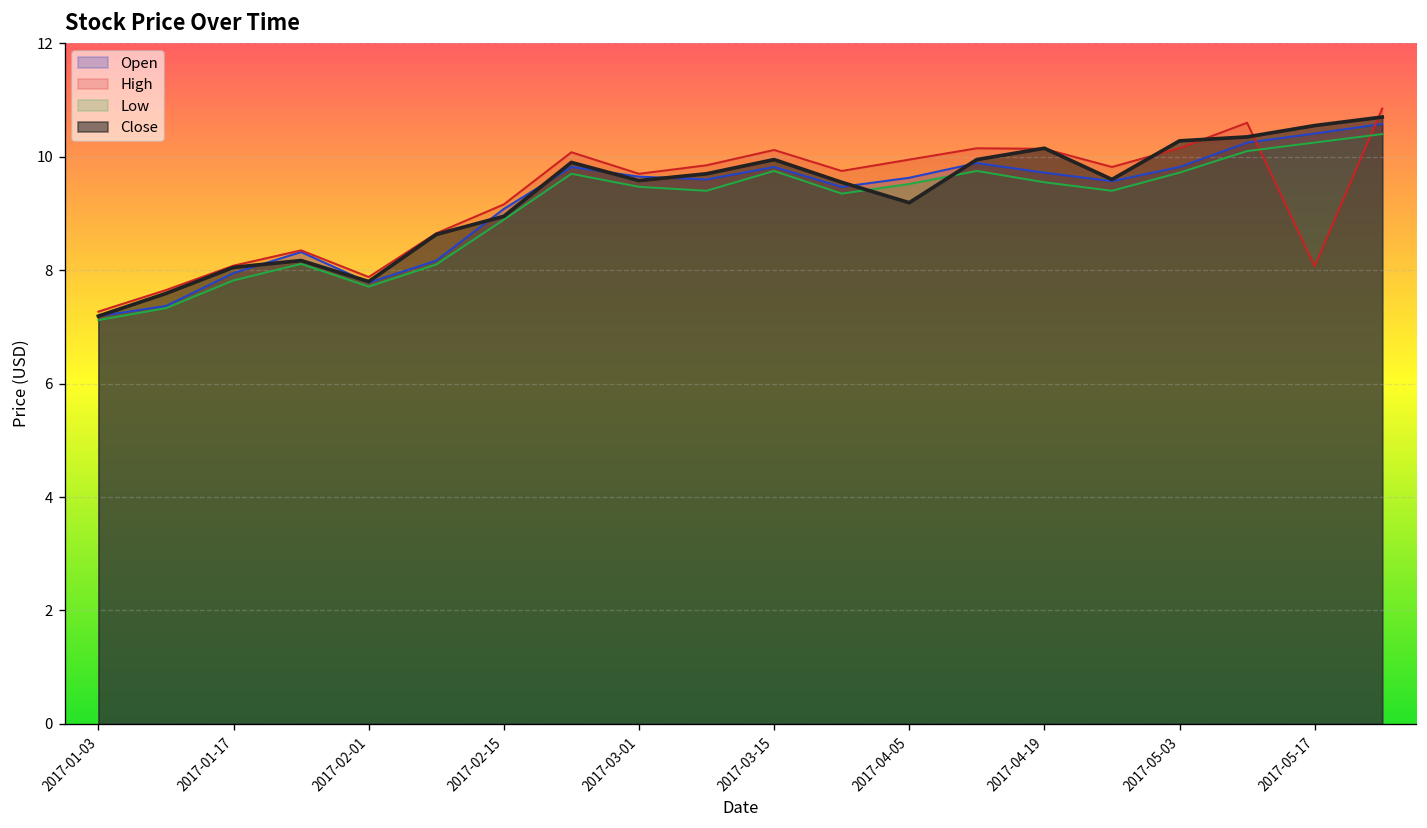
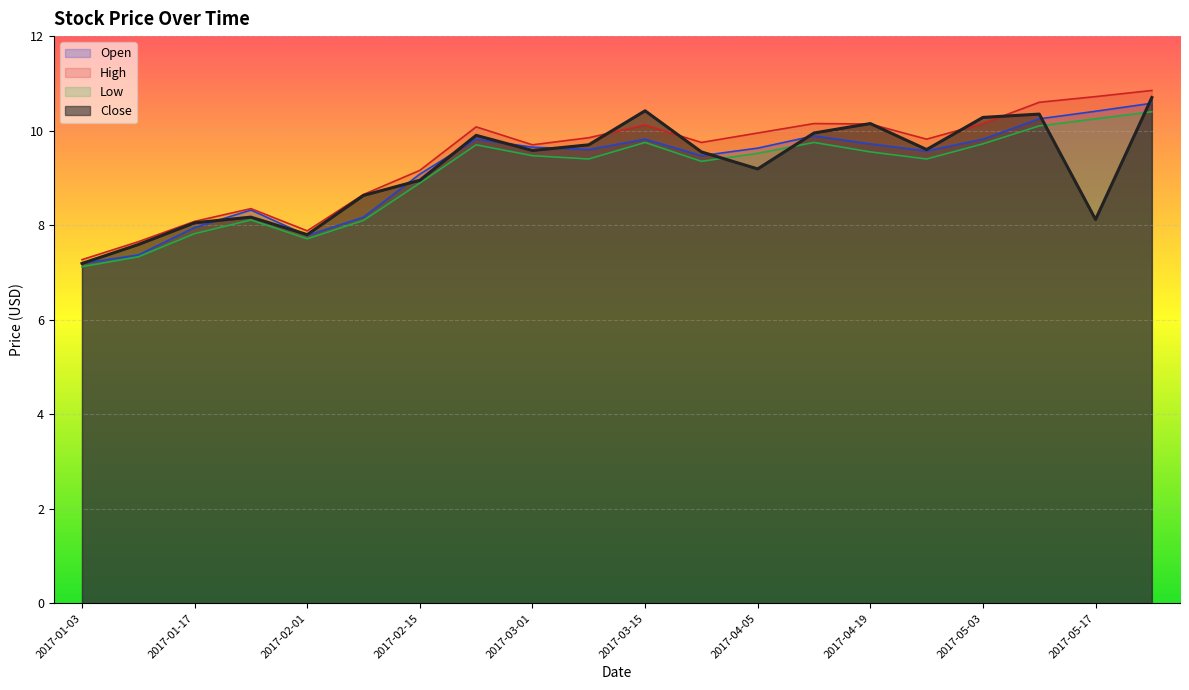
Close, 2017-03-15: 10.0 -> 10.4
High, 2017-05-17: 8.1 -> 10.7
Close, 2017-05-17: 10.6 -> 8.1
